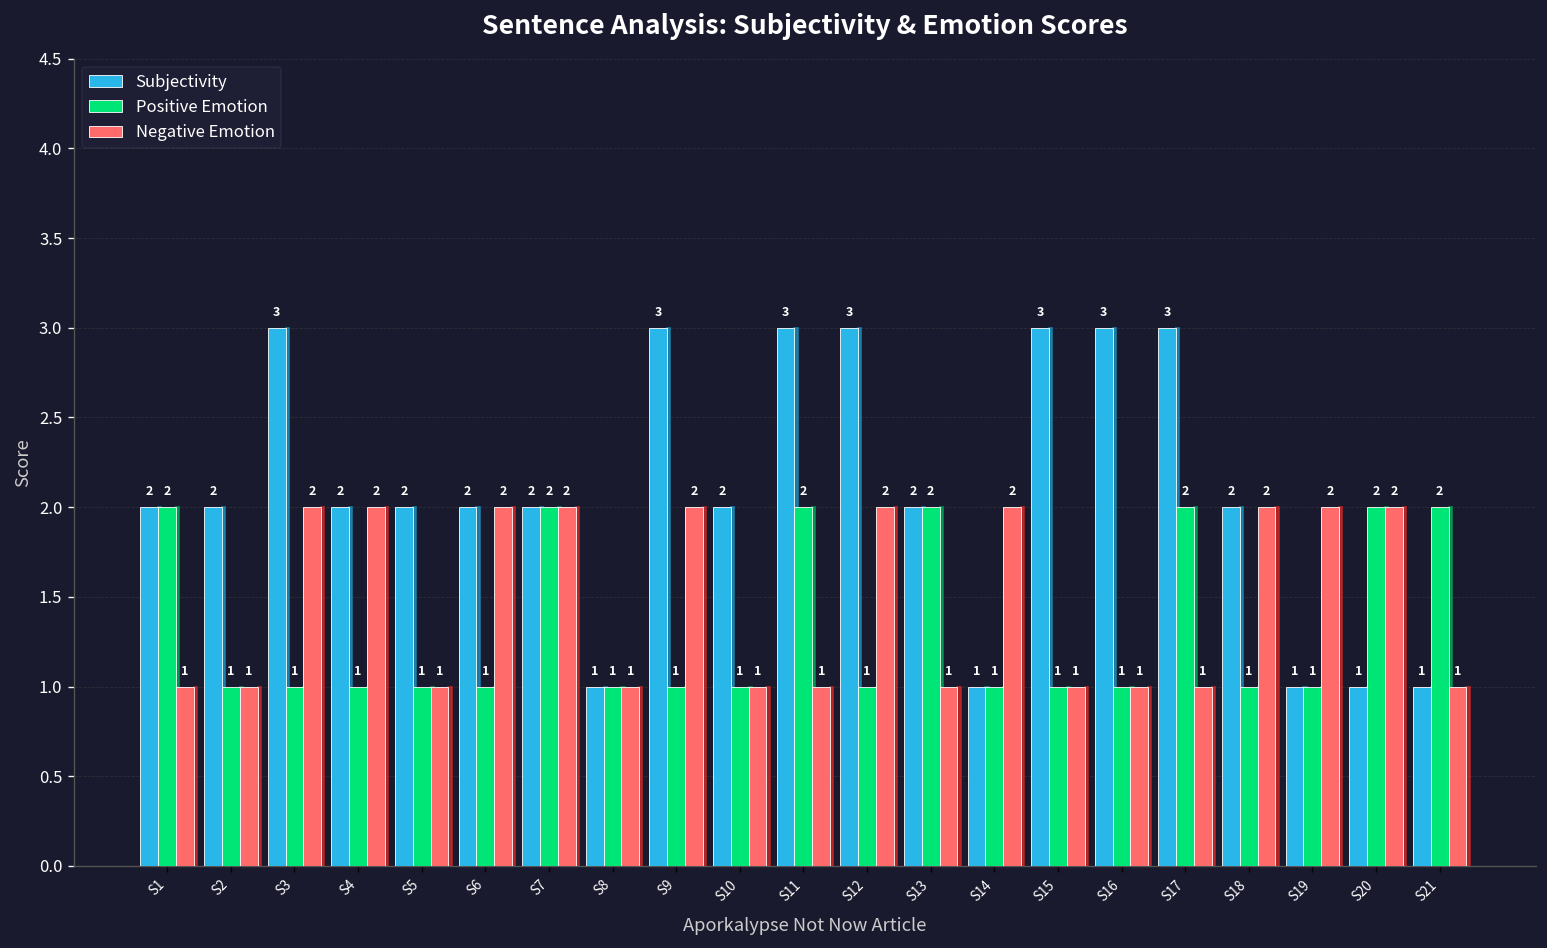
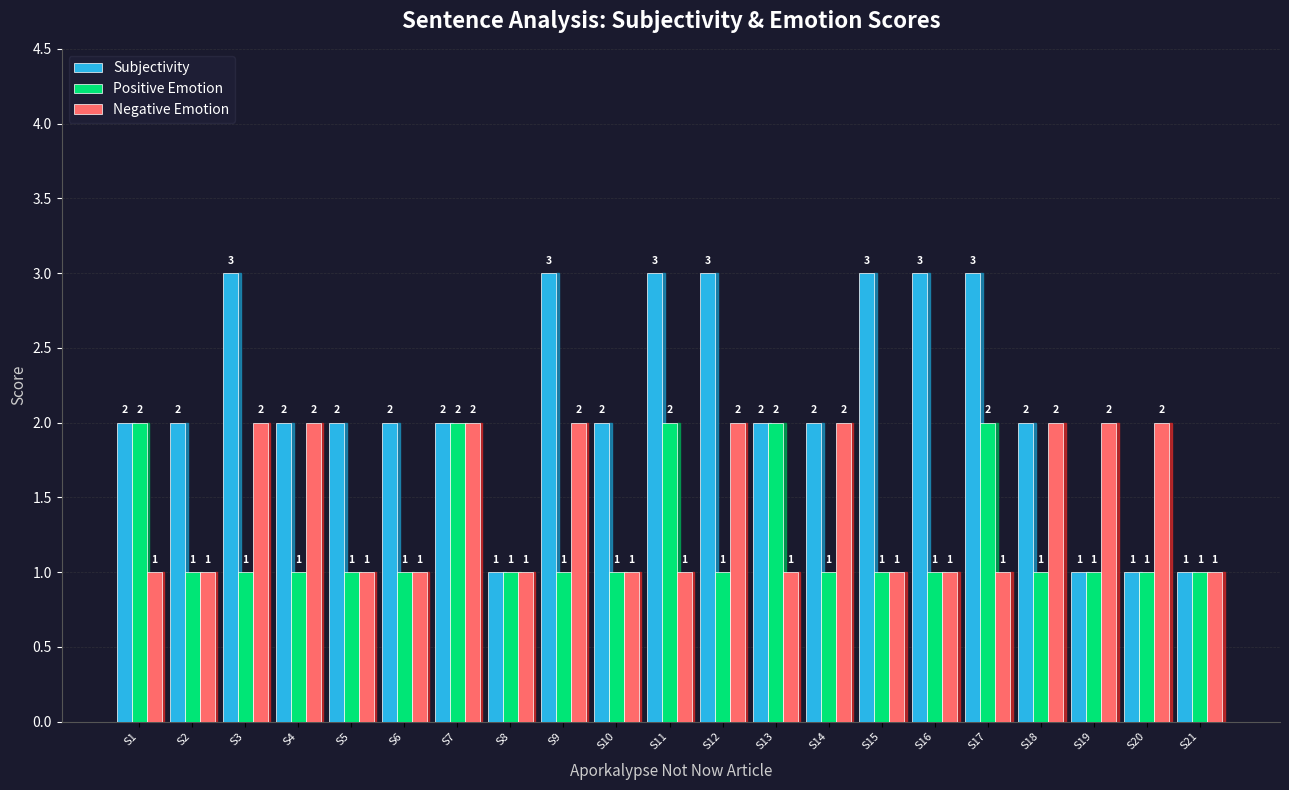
Negative Emotion, S6: 2 -> 1
Subjectivity, S14: 1 -> 2
Positive Emotion, S20: 2 -> 1
Positive Emotion, S21: 2 -> 1
